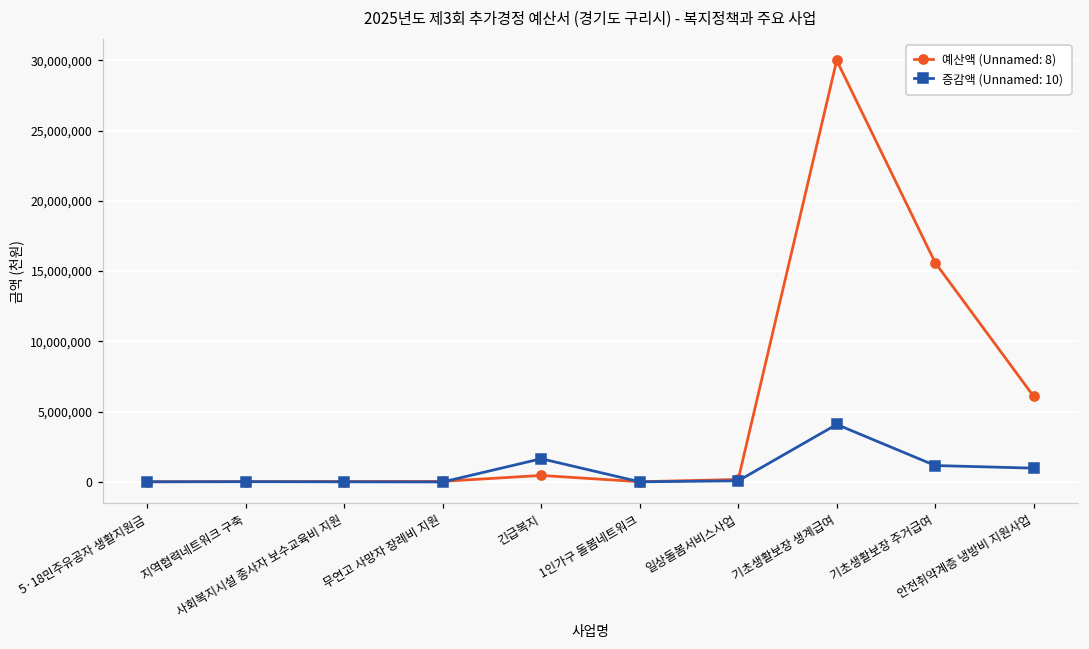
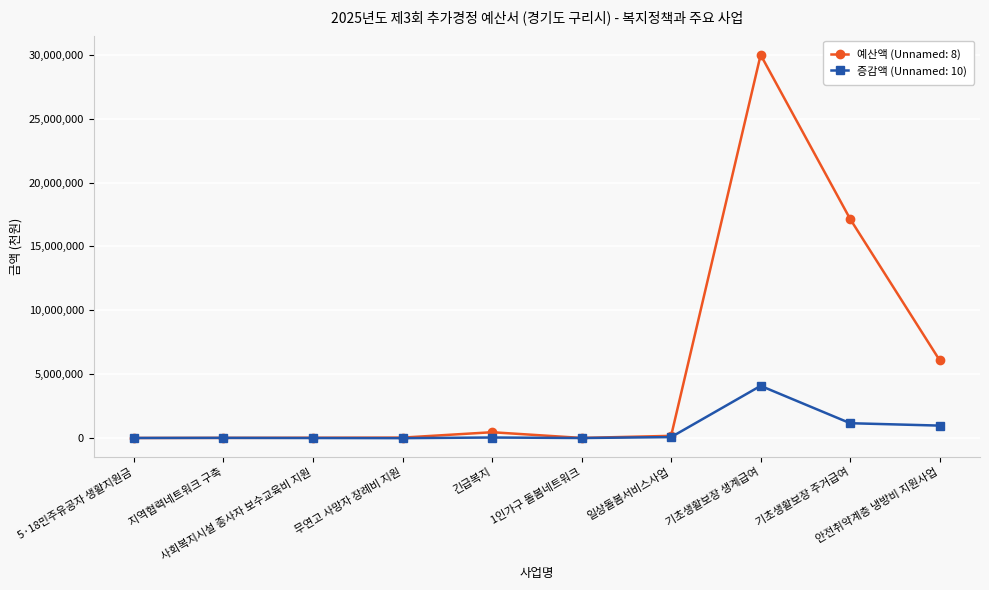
증감액 (Unnamed: 10), 긴급복지: 1,600,000 -> 0
예산액 (Unnamed: 8), 기초생활보장 주거급여: 15,600,000 -> 17,100,000
